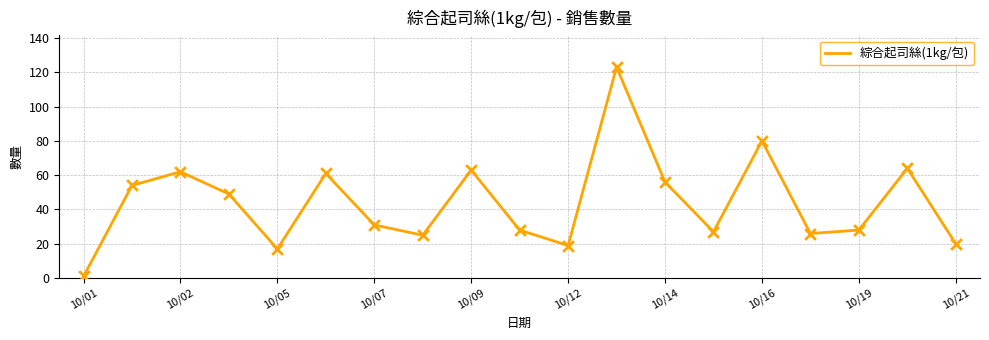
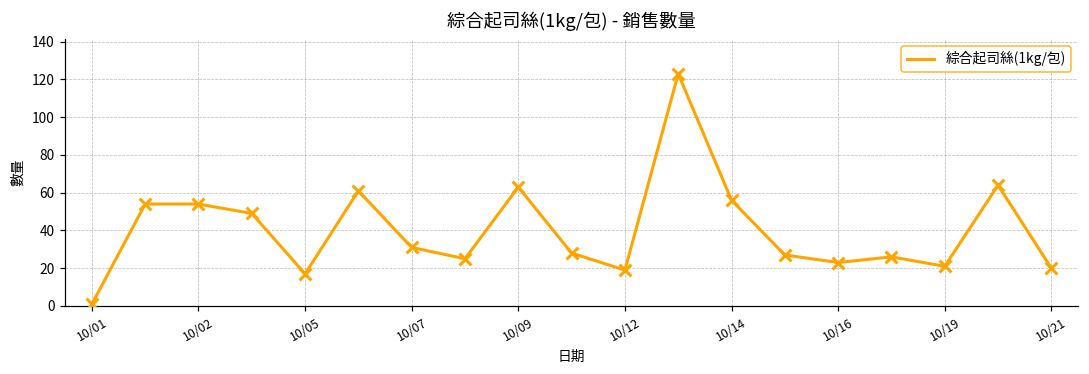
10/02: 62 -> 54
10/16: 80 -> 23
10/19: 28 -> 21
